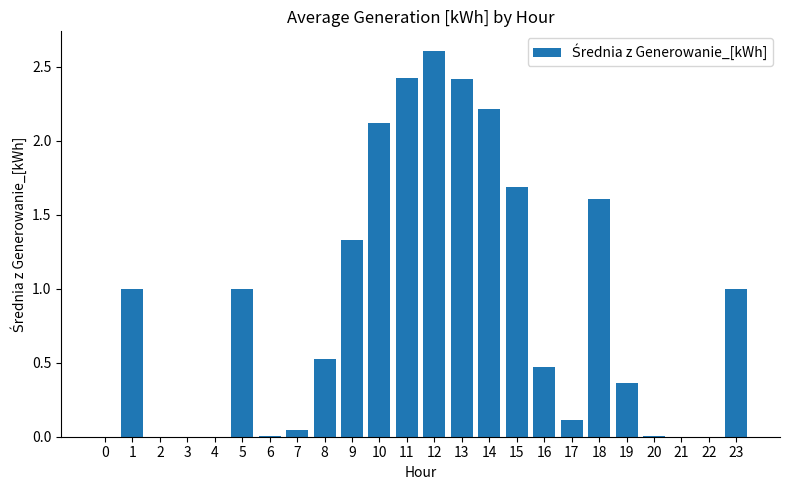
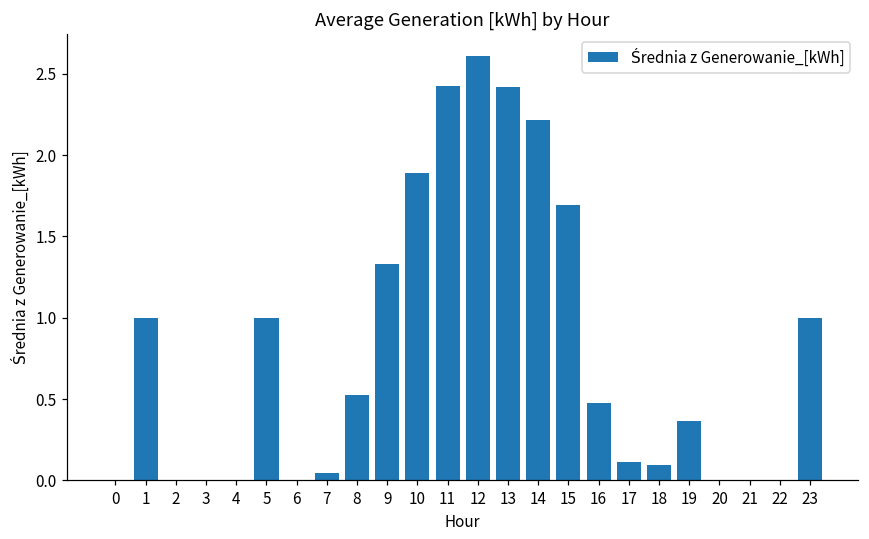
10: 2.12 -> 1.89
18: 1.61 -> 0.10
